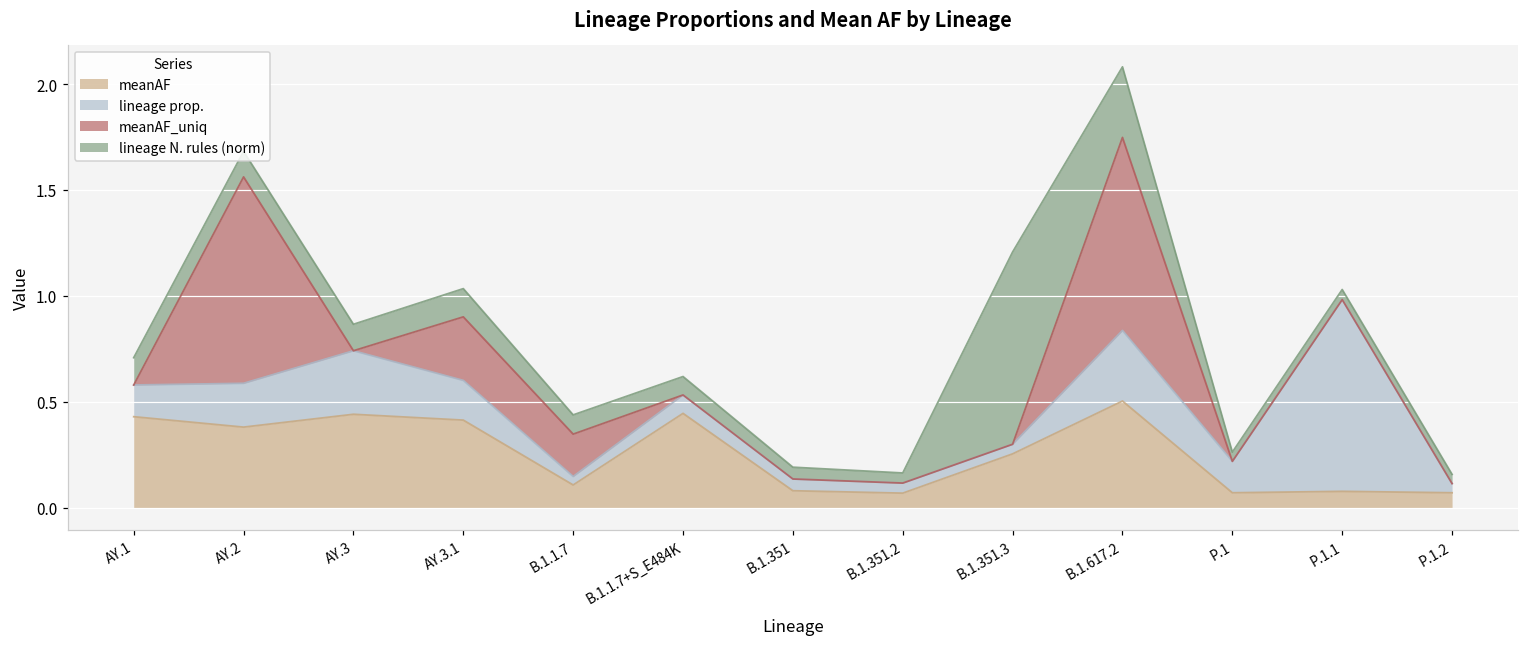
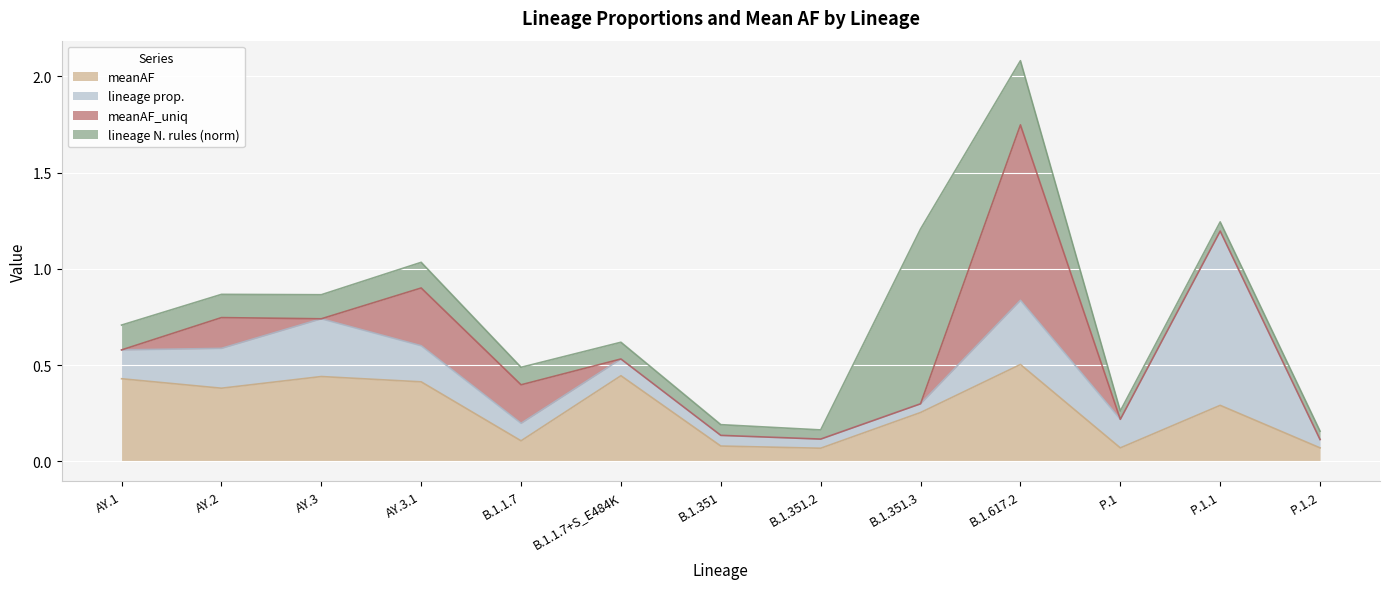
meanAF_uniq, AY.2: 0.97 -> 0.16
lineage prop., B.1.1.7: 0.04 -> 0.09
meanAF, P.1.1: 0.08 -> 0.29
